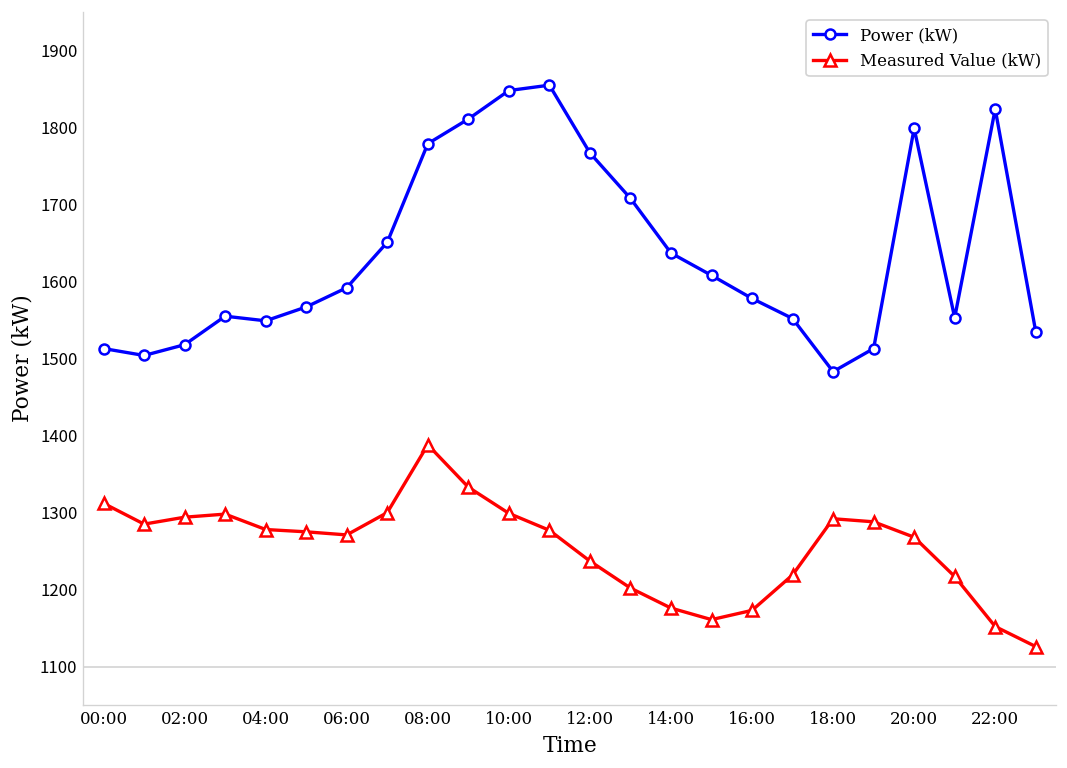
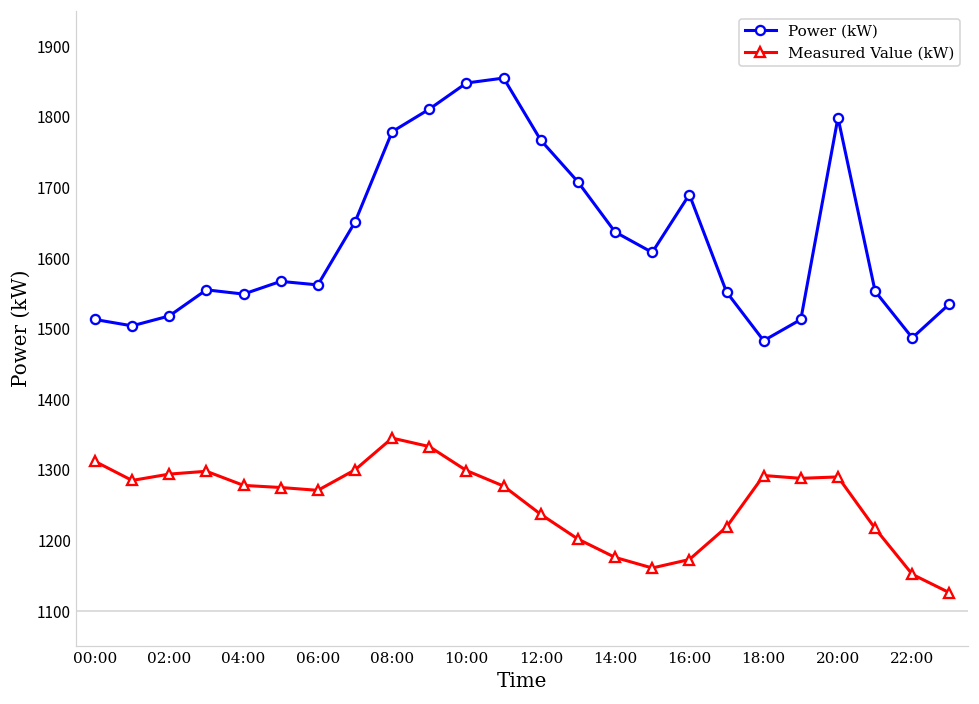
Power (kW), 06:00: 1590 -> 1560
Measured Value (kW), 08:00: 1390 -> 1350
Power (kW), 16:00: 1580 -> 1690
Measured Value (kW), 20:00: 1270 -> 1290
Power (kW), 22:00: 1820 -> 1490
